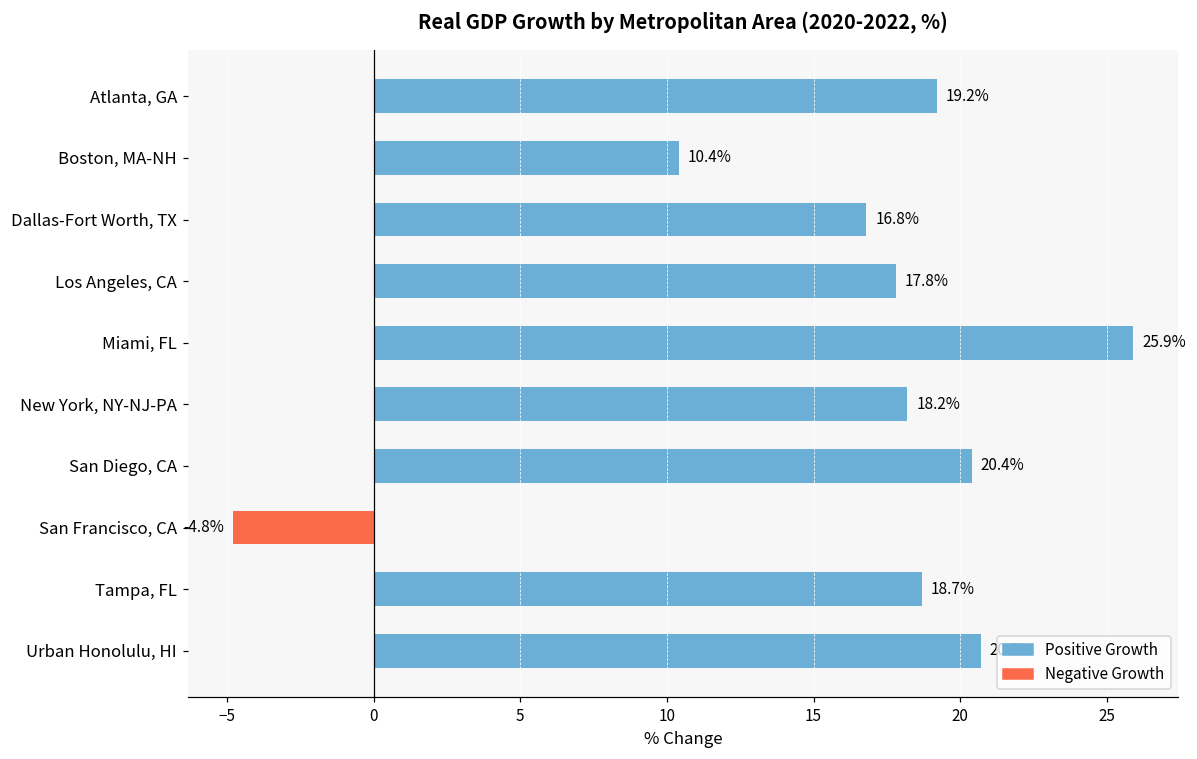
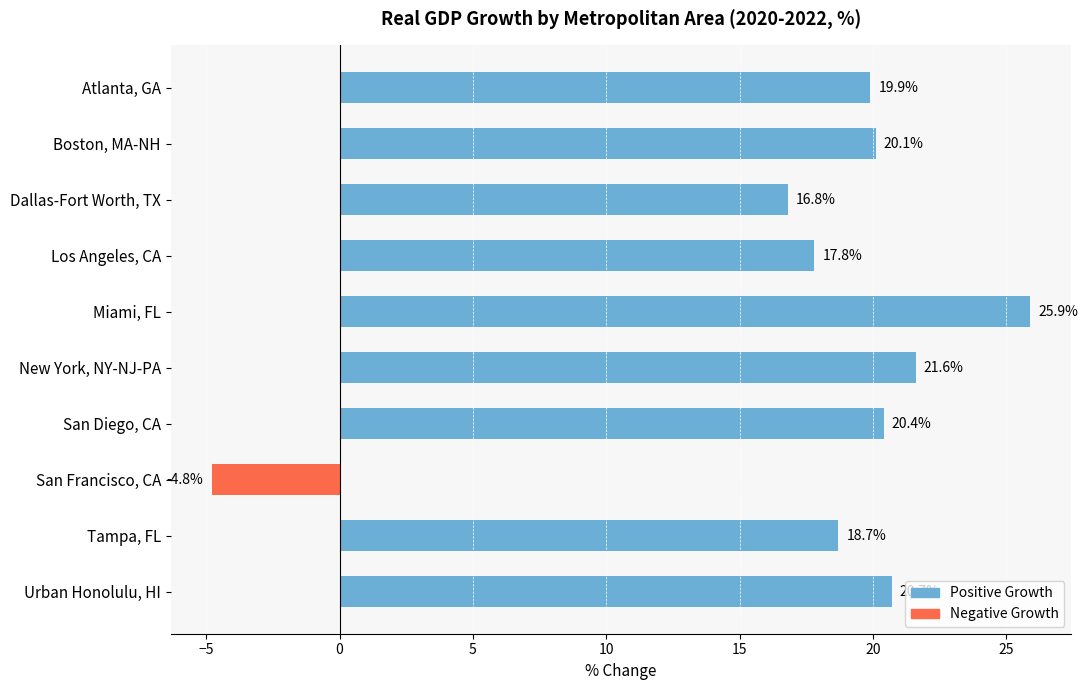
Atlanta, GA: 19.2% -> 19.9%
Boston, MA-NH: 10.4% -> 20.1%
New York, NY-NJ-PA: 18.2% -> 21.6%
